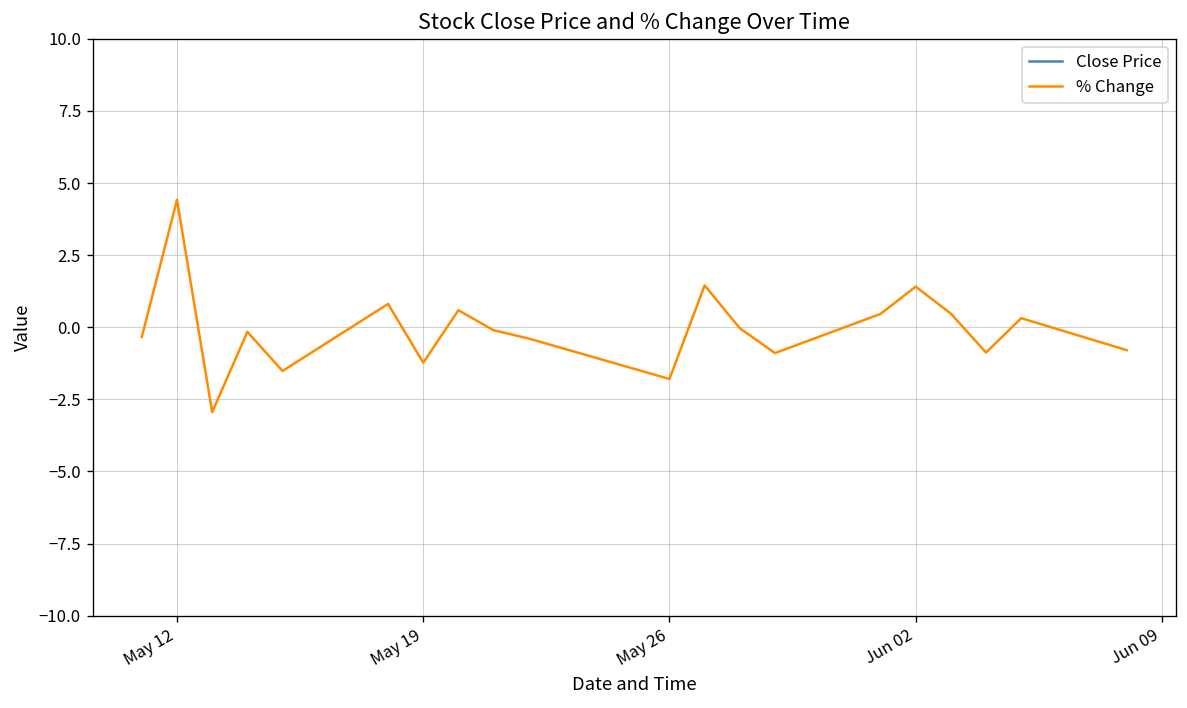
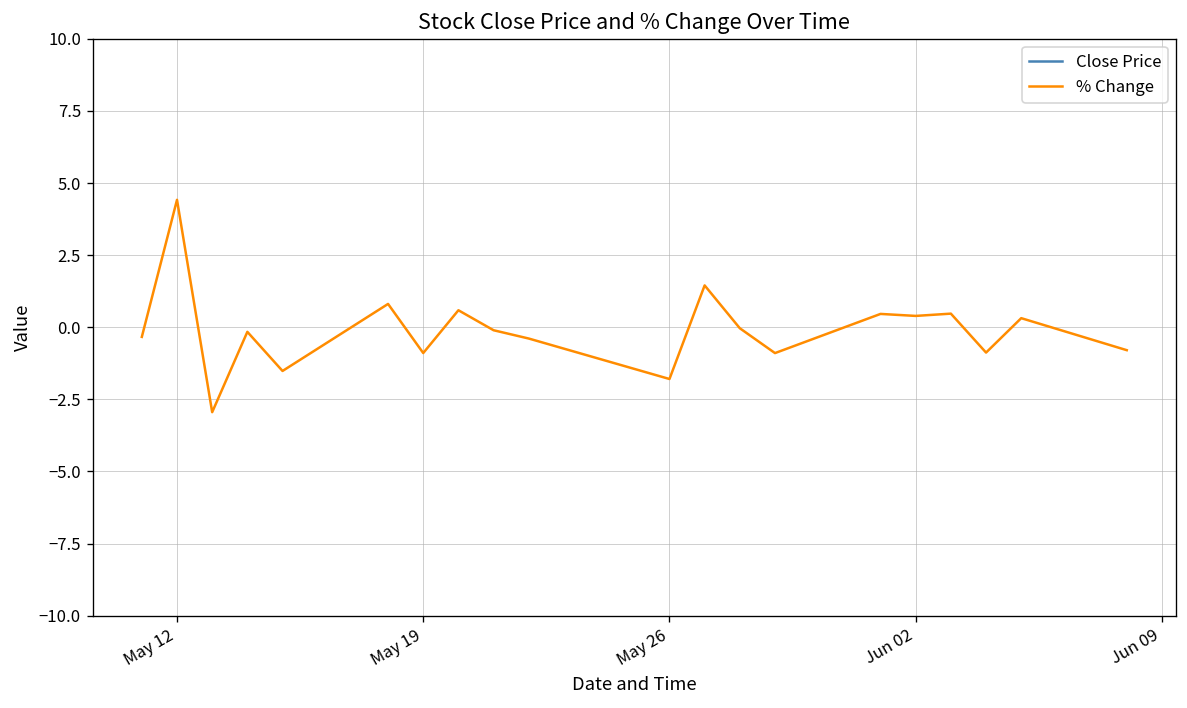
% Change, May 19: -1.2 -> -0.9
% Change, Jun 02: 1.4 -> 0.4
